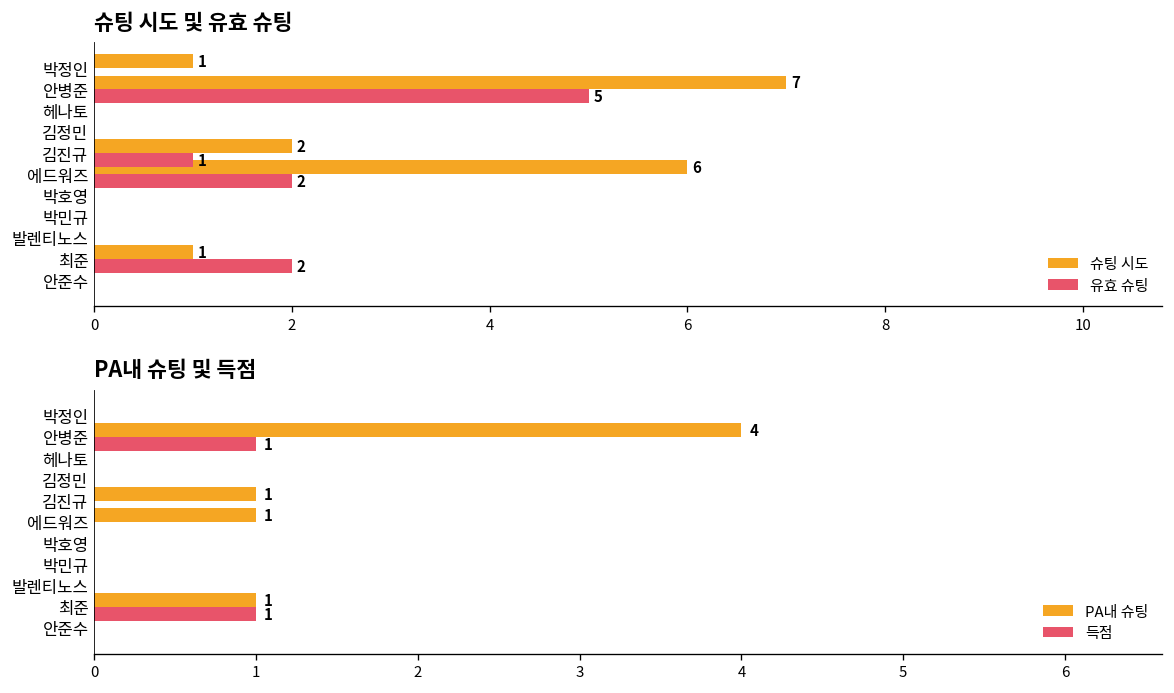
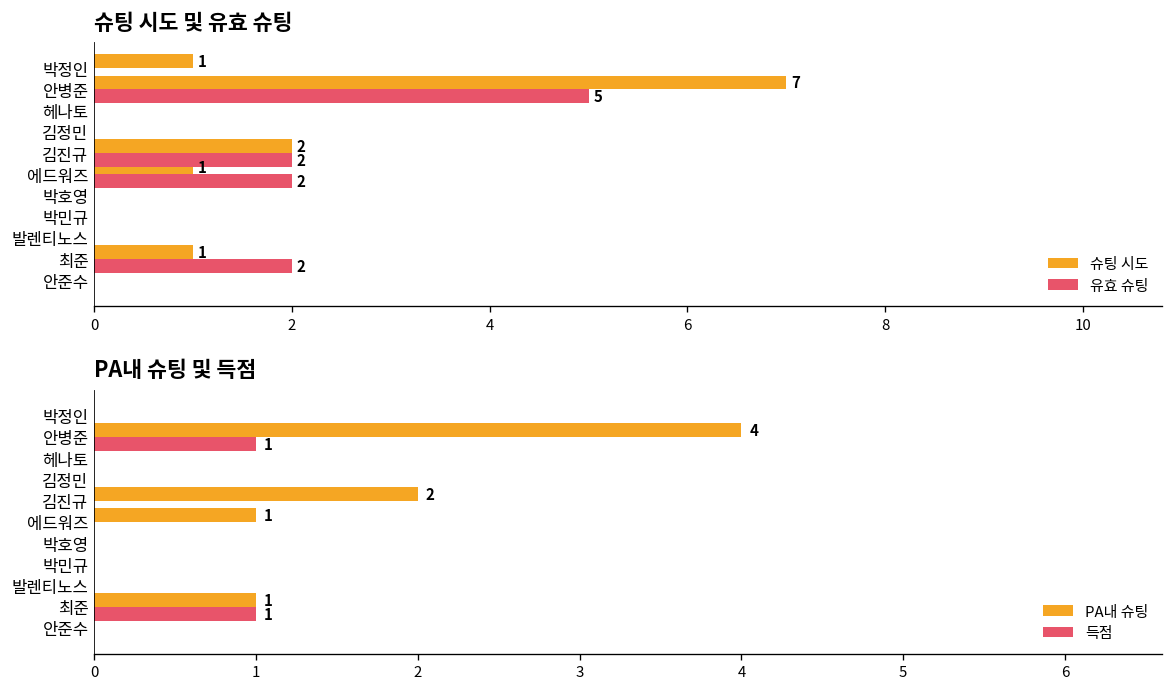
슈팅 시도 및 유효 슈팅, 유효 슈팅, 김진규: 1 -> 2
슈팅 시도 및 유효 슈팅, 슈팅 시도, 에드워즈: 6 -> 1
PA내 슈팅 및 득점, PA내 슈팅, 김진규: 1 -> 2
